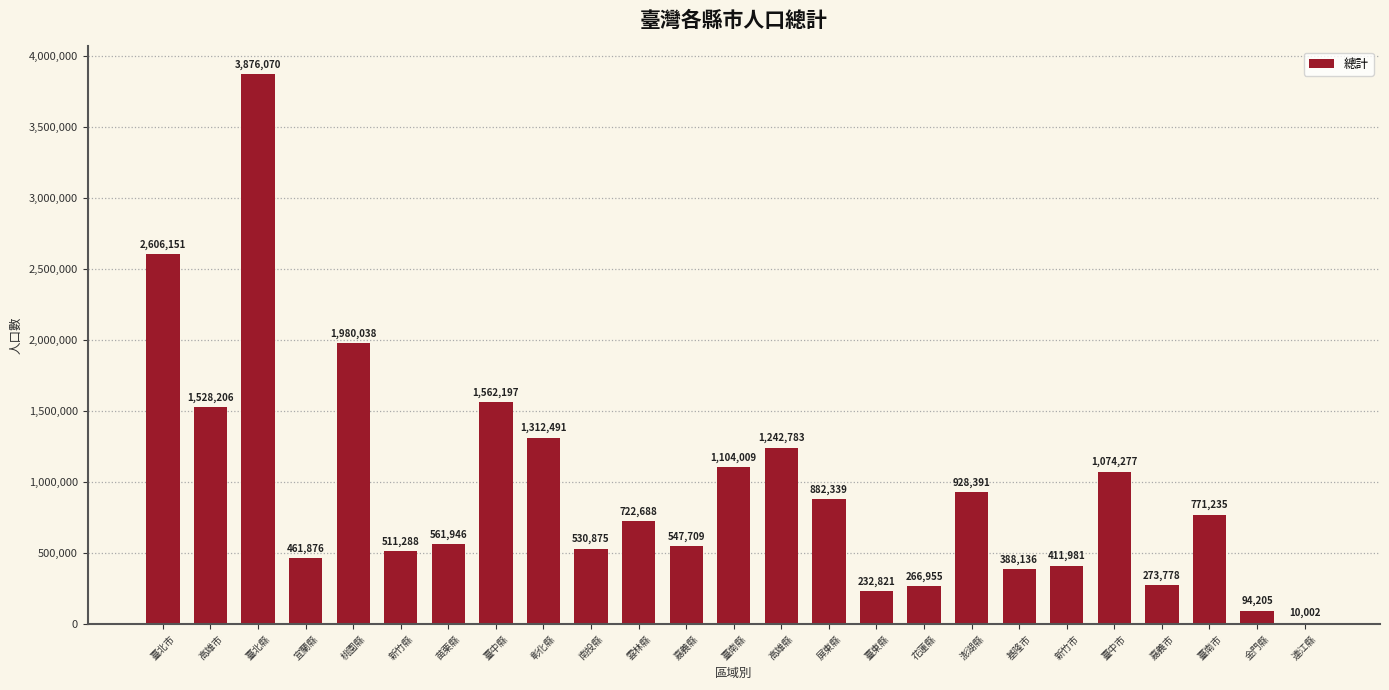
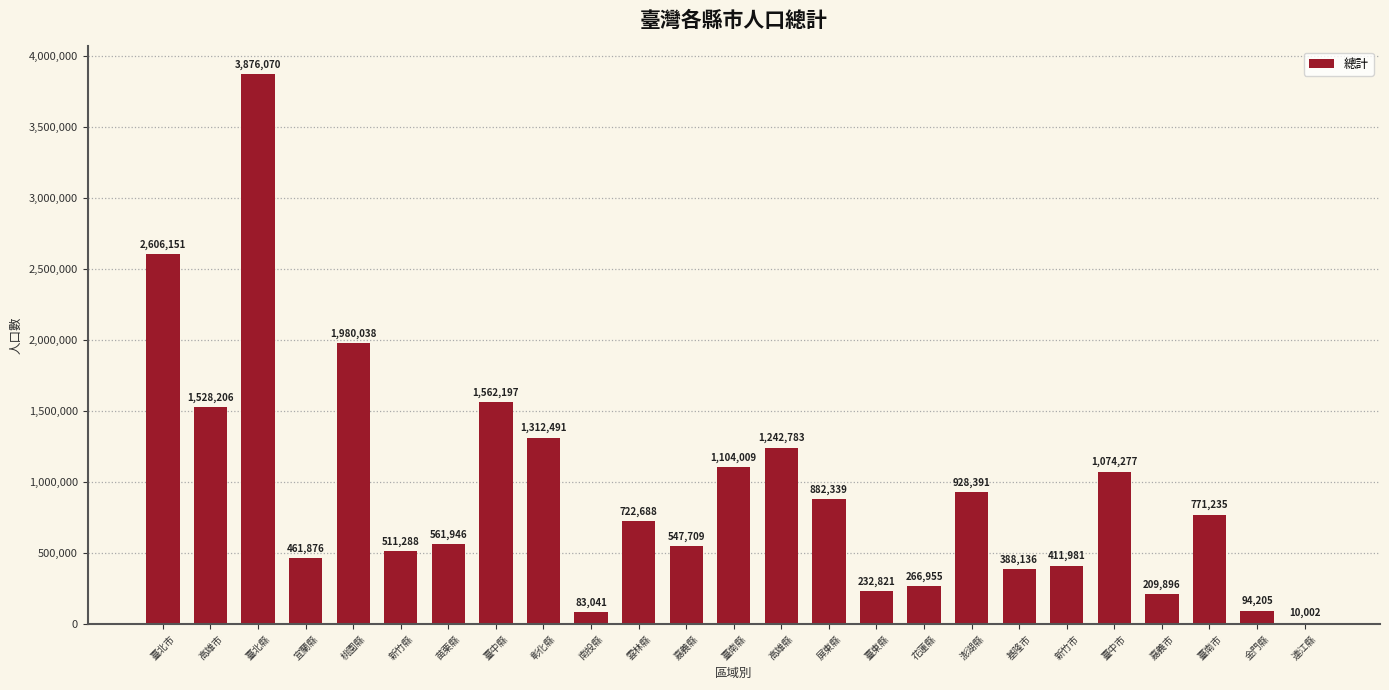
南投縣: 530,875 -> 83,041
嘉義市: 273,778 -> 209,896
